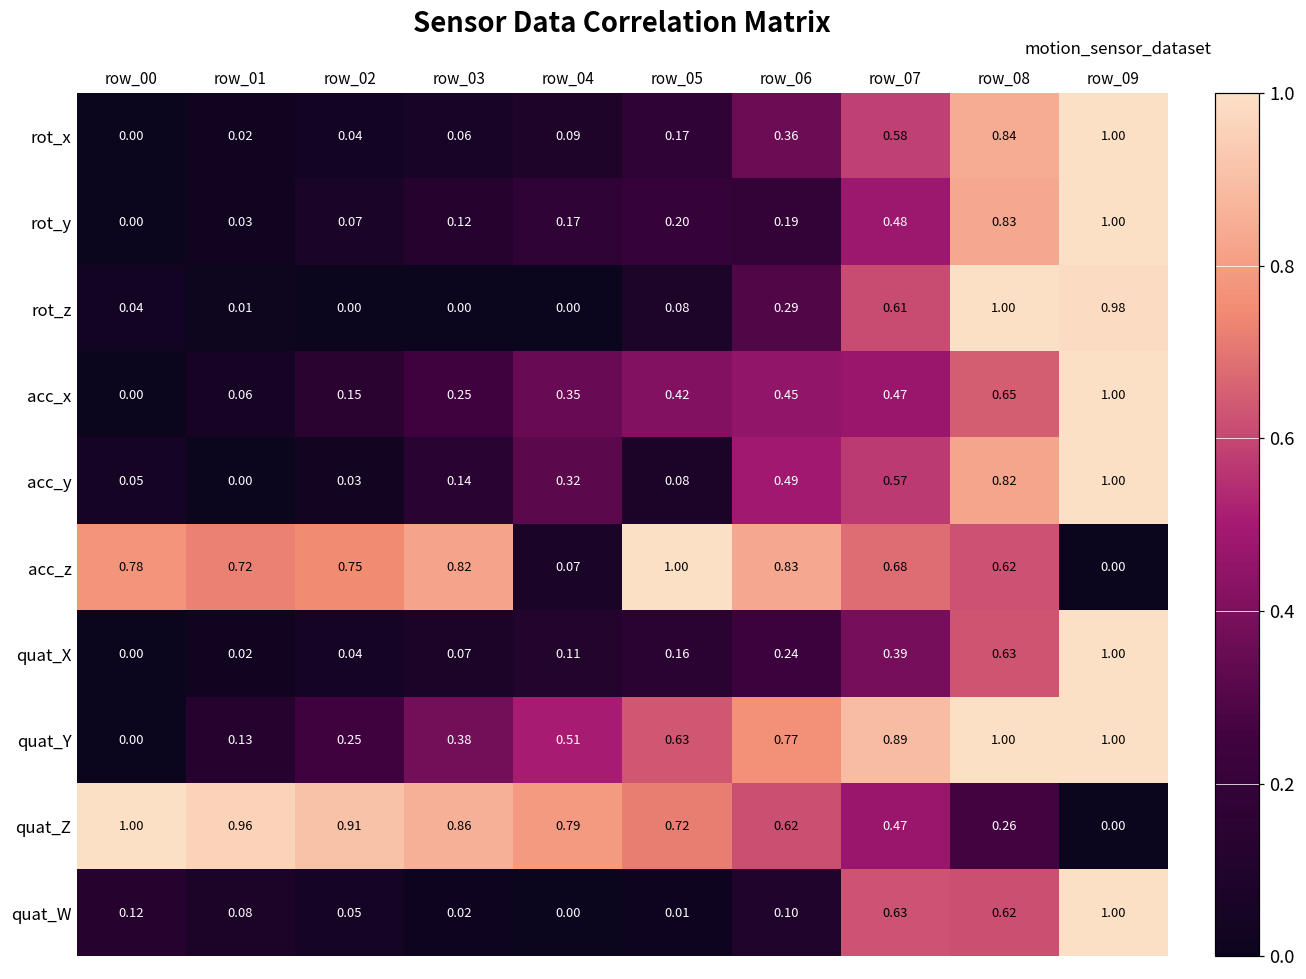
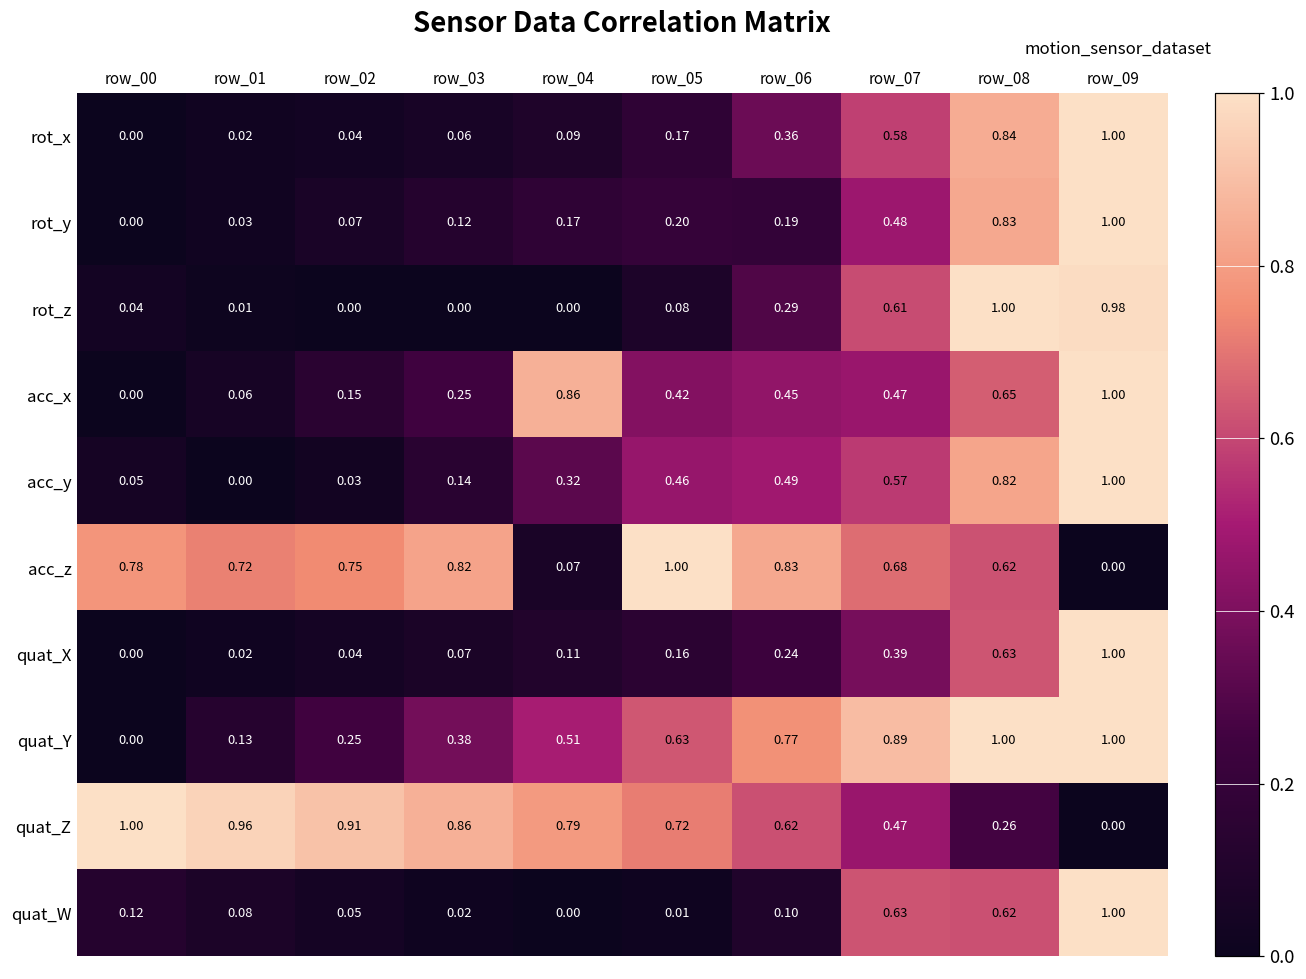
acc_x, row_04: 0.35 -> 0.86
acc_y, row_05: 0.08 -> 0.46
